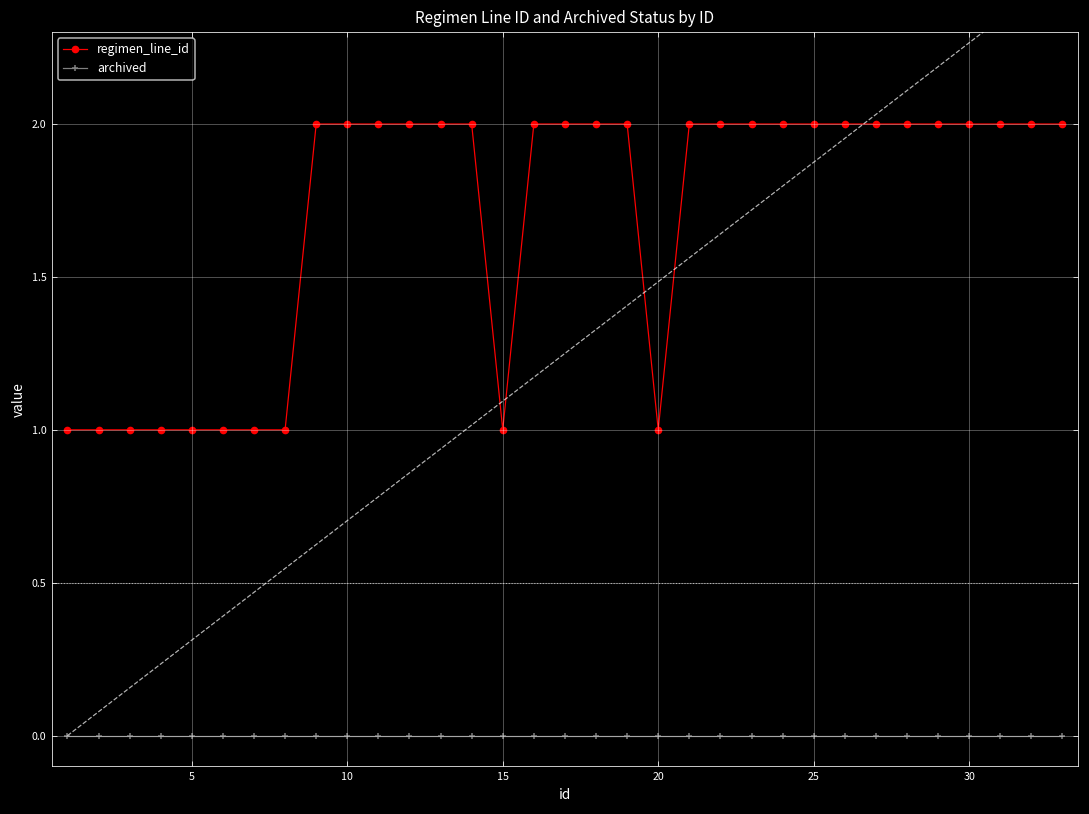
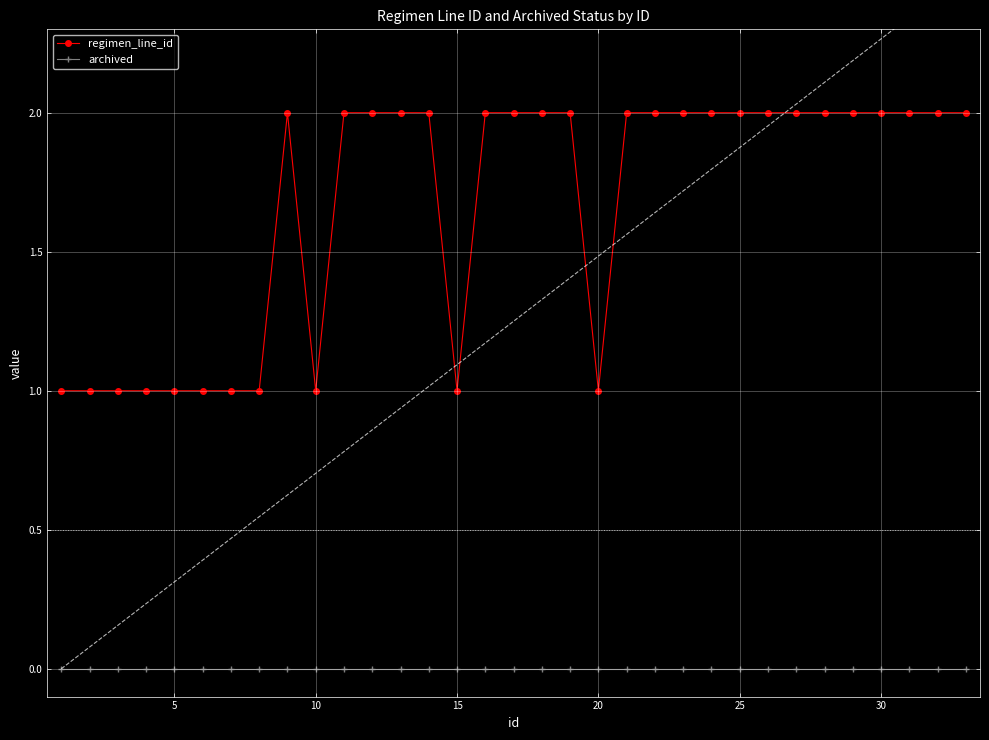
regimen_line_id, 10: 2 -> 1
